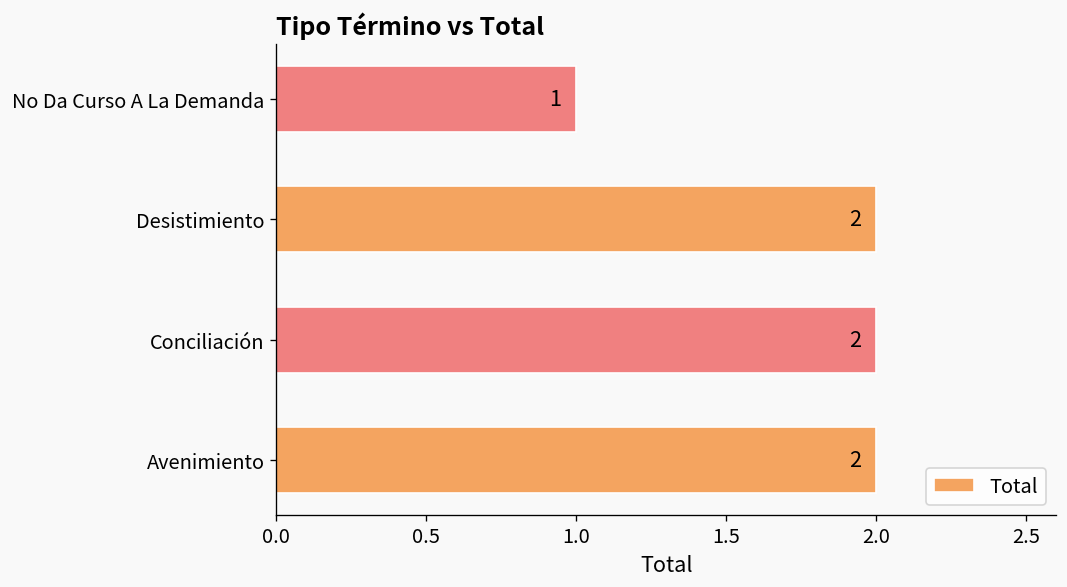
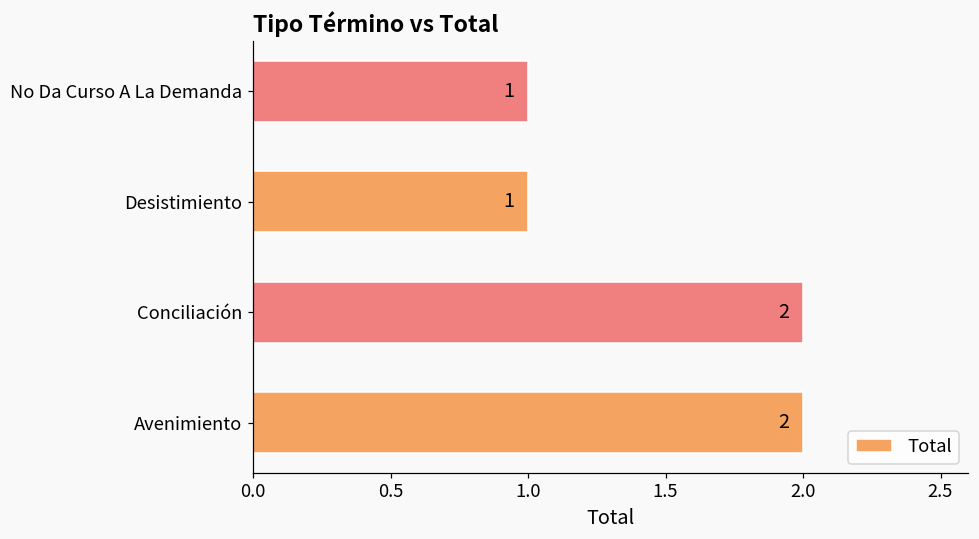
Desistimiento: 2 -> 1
